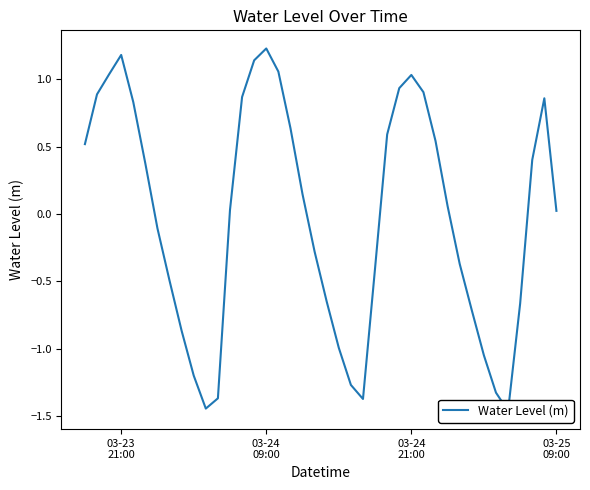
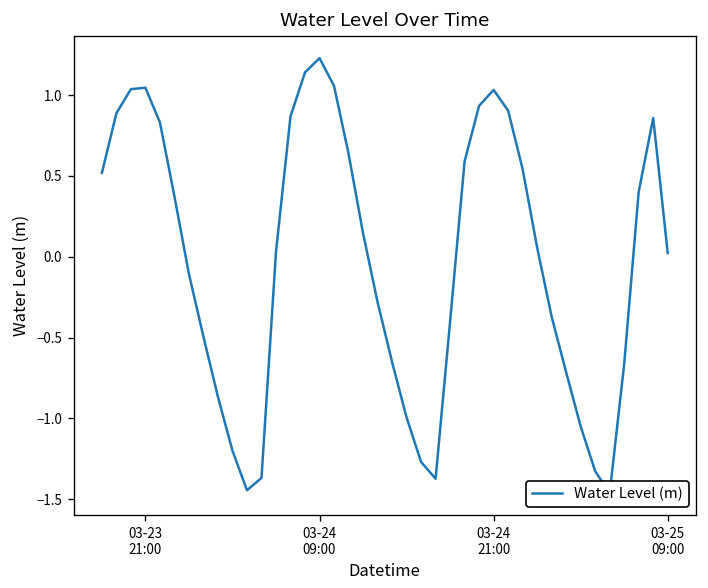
03-23 21:00: 1.18 -> 1.05
